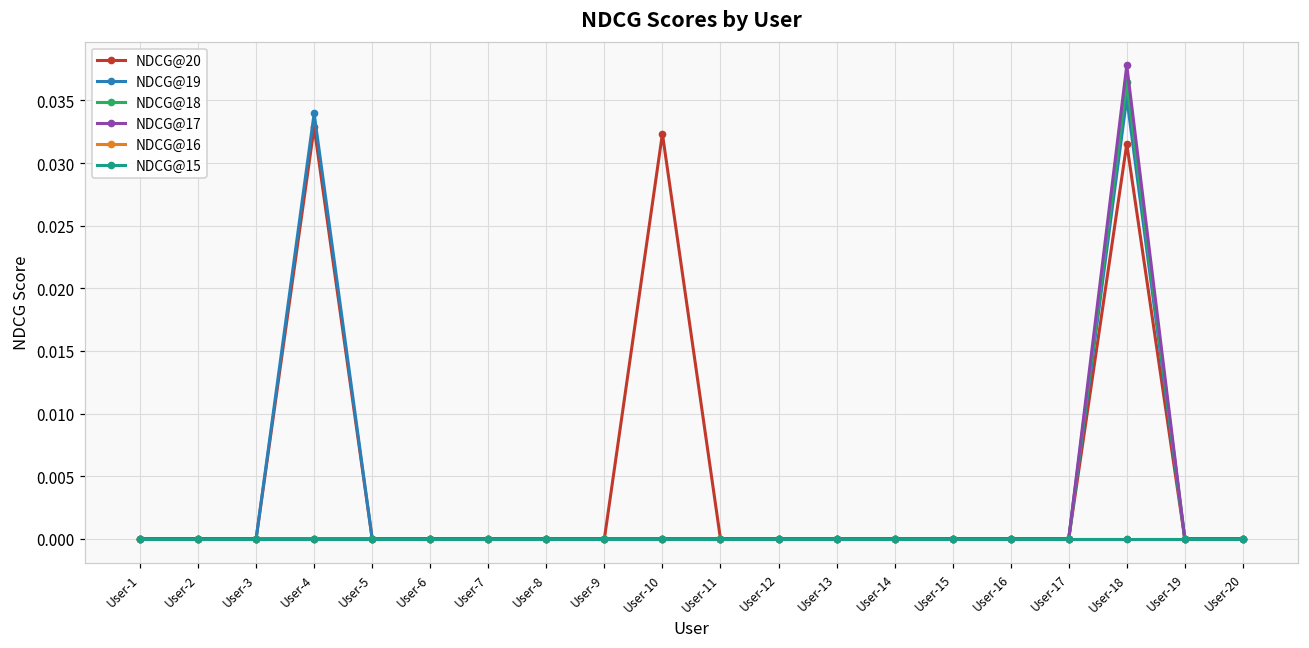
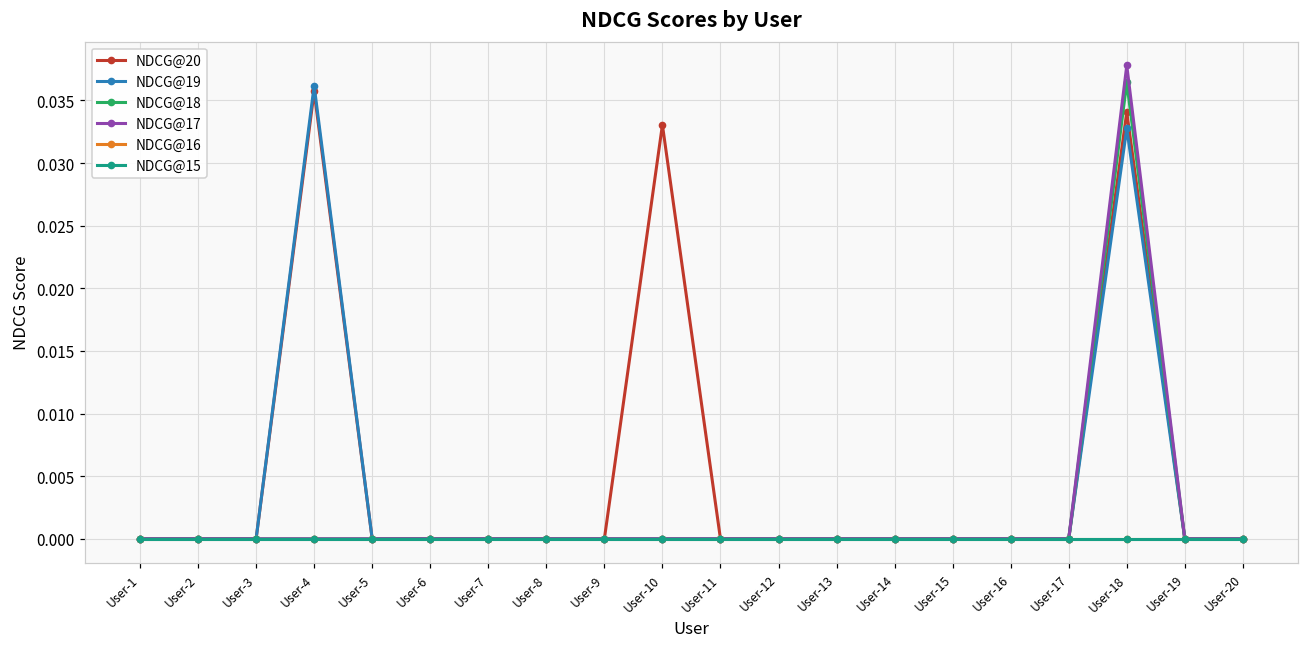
NDCG@20, User-4: 0.0329 -> 0.0357
NDCG@19, User-4: 0.0340 -> 0.0362
NDCG@20, User-10: 0.0323 -> 0.0330
NDCG@20, User-18: 0.0315 -> 0.0341
NDCG@19, User-18: 0.0352 -> 0.0328
